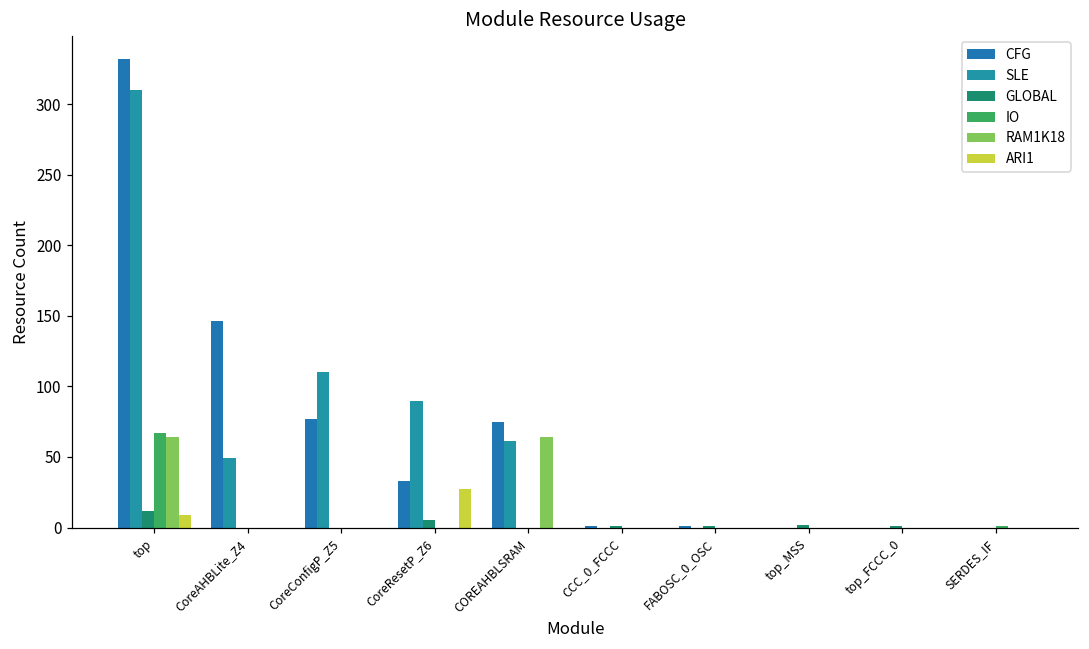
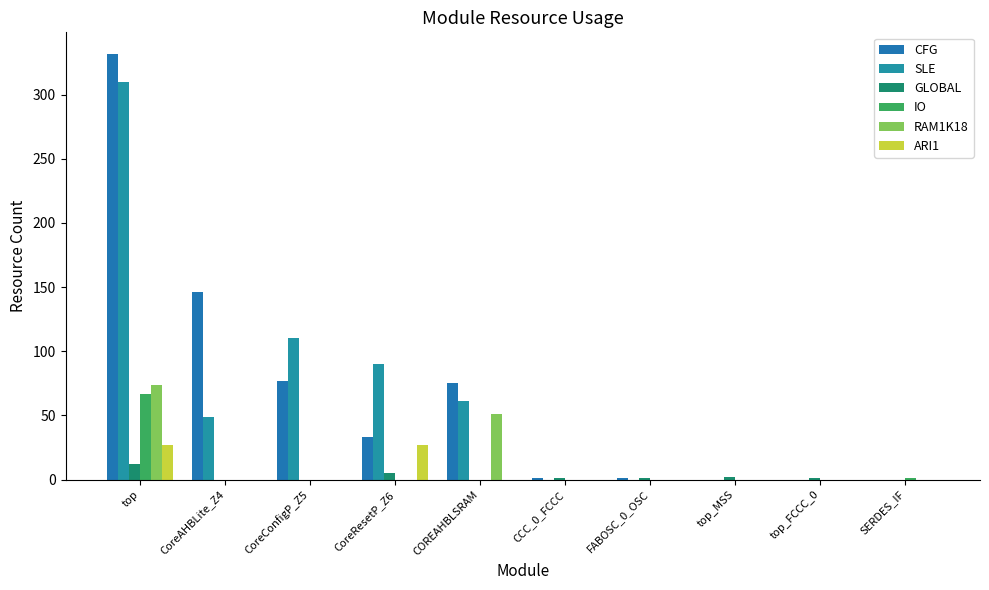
RAM1K18, top: 64 -> 74
ARI1, top: 9 -> 27
RAM1K18, COREAHBLSRAM: 64 -> 51
